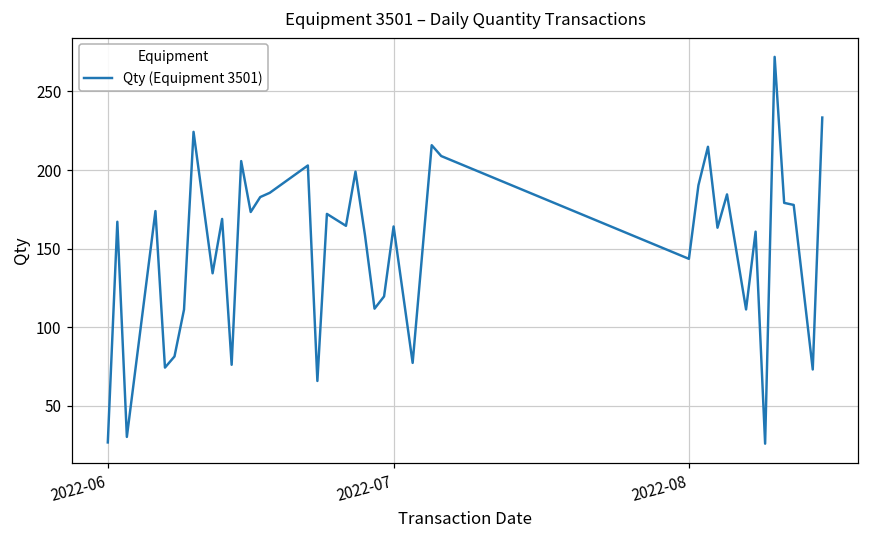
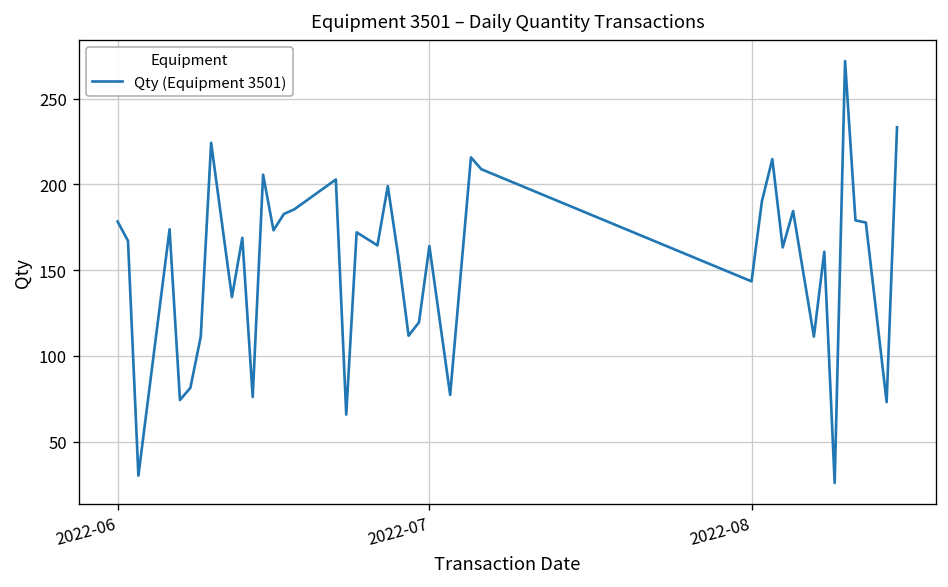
2022-06: 27 -> 178
